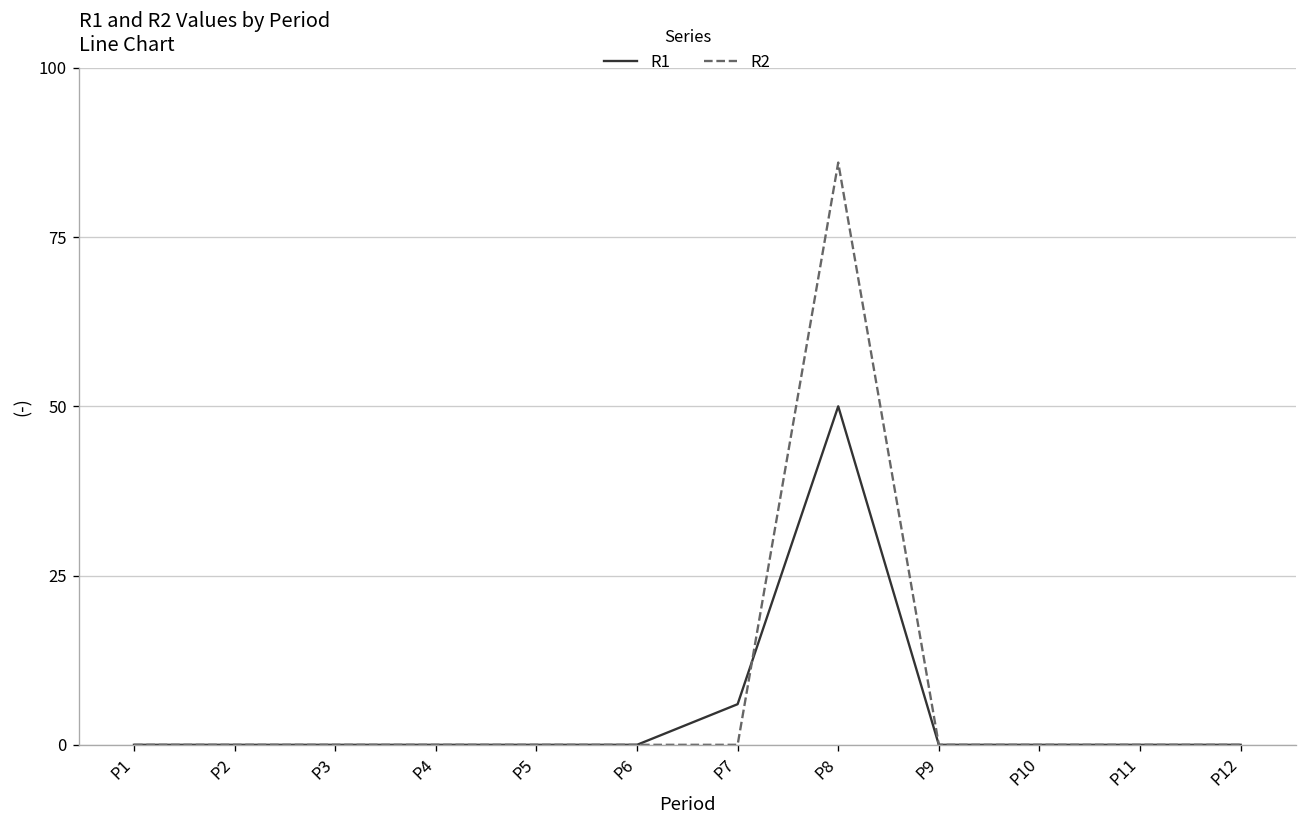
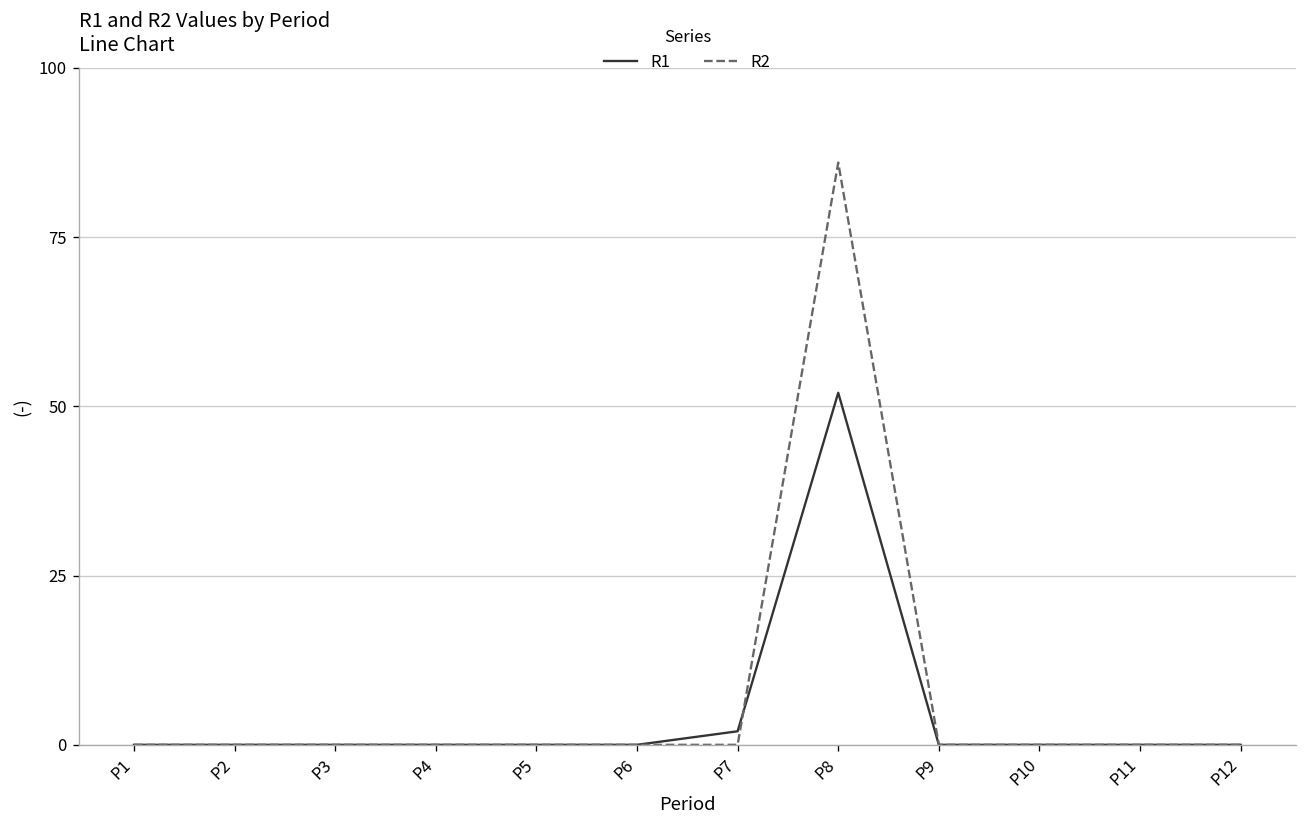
R1, P7: 6 -> 2
R1, P8: 50 -> 52
